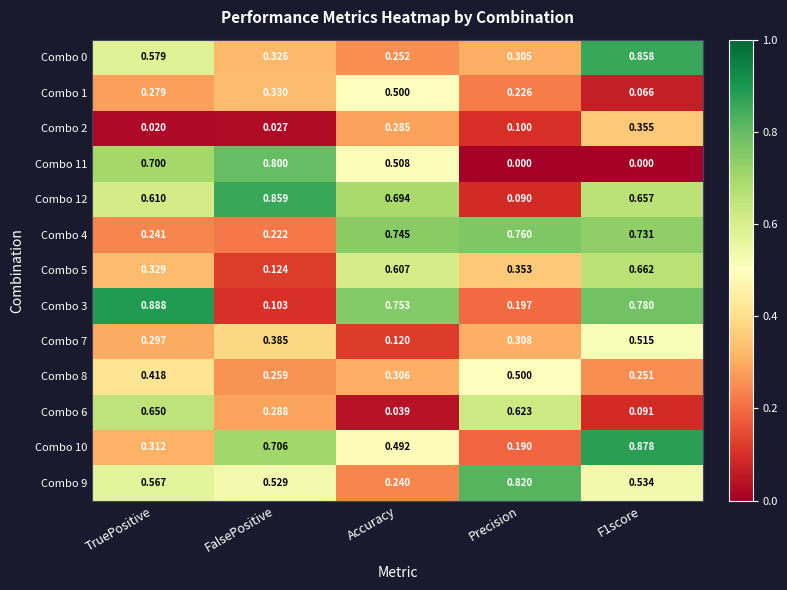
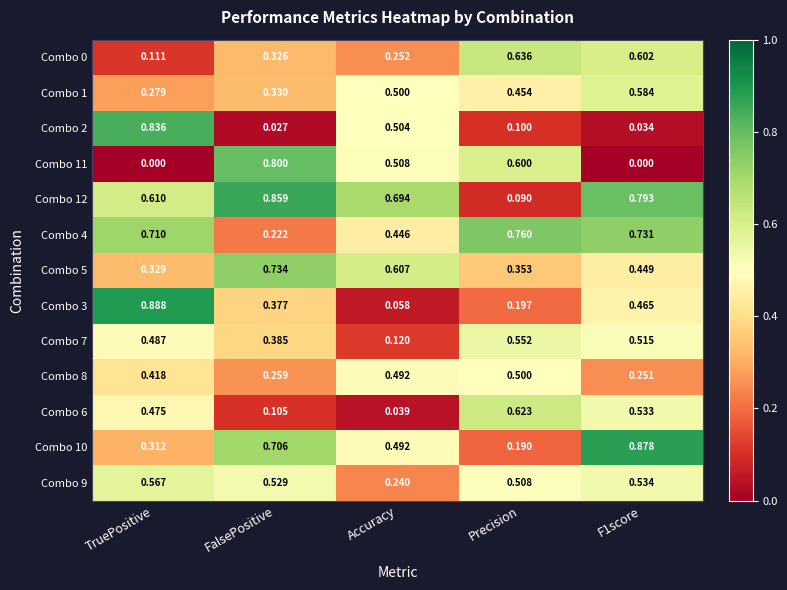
Combo 0, TruePositive: 0.579 -> 0.111
Combo 0, Precision: 0.305 -> 0.636
Combo 0, F1score: 0.858 -> 0.602
Combo 1, Precision: 0.226 -> 0.454
Combo 1, F1score: 0.066 -> 0.584
Combo 2, TruePositive: 0.020 -> 0.836
Combo 2, Accuracy: 0.285 -> 0.504
Combo 2, F1score: 0.355 -> 0.034
Combo 11, TruePositive: 0.700 -> 0.000
Combo 11, Precision: 0.000 -> 0.600
Combo 12, F1score: 0.657 -> 0.793
Combo 4, TruePositive: 0.241 -> 0.710
Combo 4, Accuracy: 0.745 -> 0.446
Combo 5, FalsePositive: 0.124 -> 0.734
Combo 5, F1score: 0.662 -> 0.449
Combo 3, FalsePositive: 0.103 -> 0.377
Combo 3, Accuracy: 0.753 -> 0.058
Combo 3, F1score: 0.780 -> 0.465
Combo 7, TruePositive: 0.297 -> 0.487
Combo 7, Precision: 0.308 -> 0.552
Combo 8, Accuracy: 0.306 -> 0.492
Combo 6, TruePositive: 0.650 -> 0.475
Combo 6, FalsePositive: 0.288 -> 0.105
Combo 6, F1score: 0.091 -> 0.533
Combo 9, Precision: 0.820 -> 0.508
